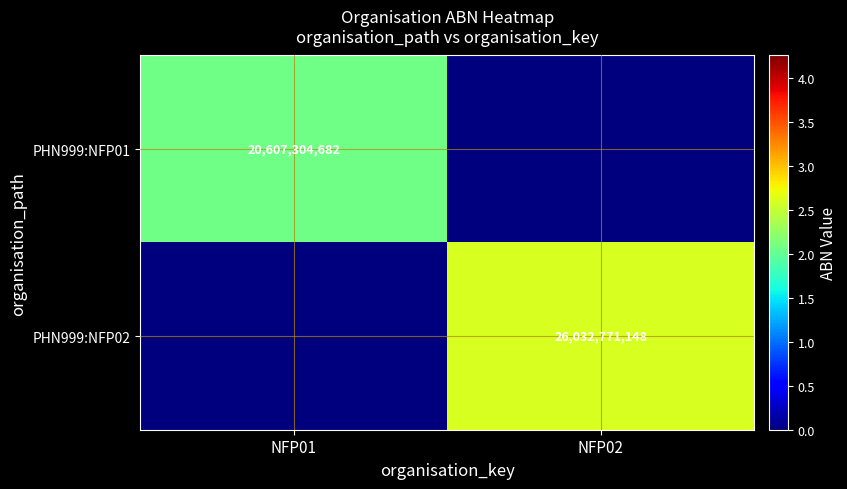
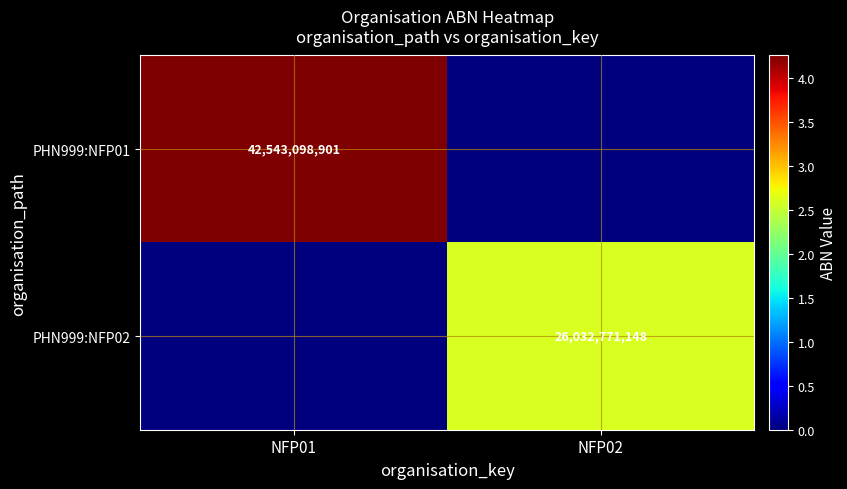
PHN999:NFP01, NFP01: 20,607,304,682 -> 42,543,098,901
